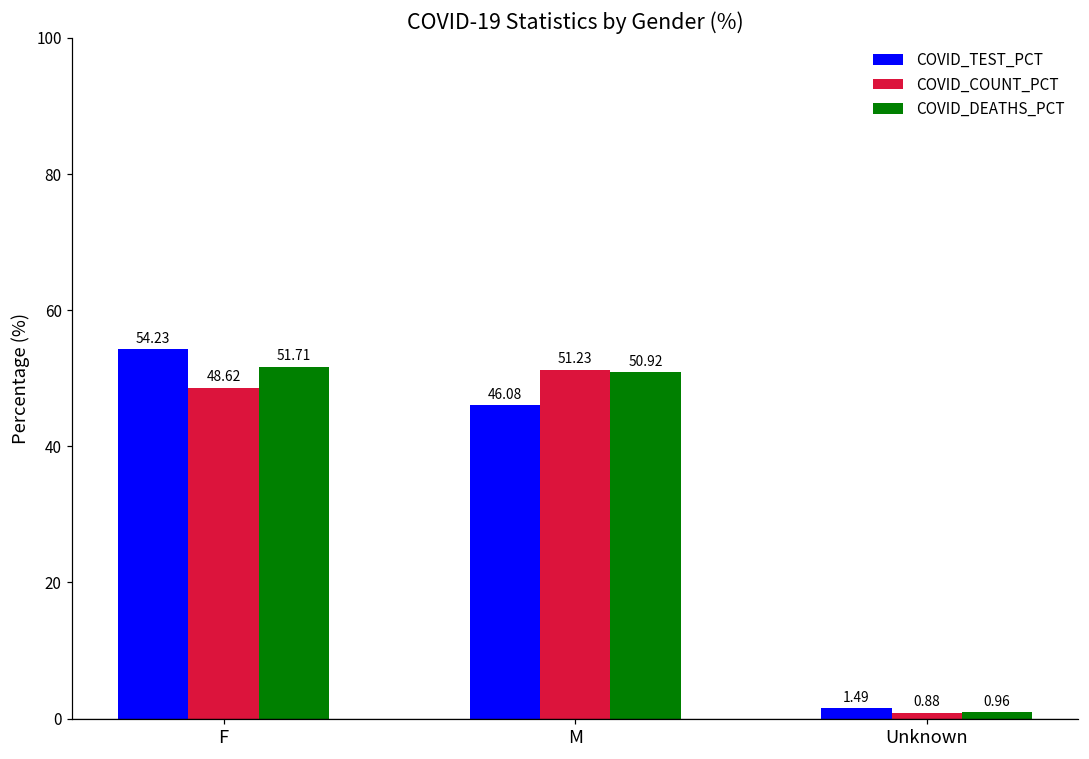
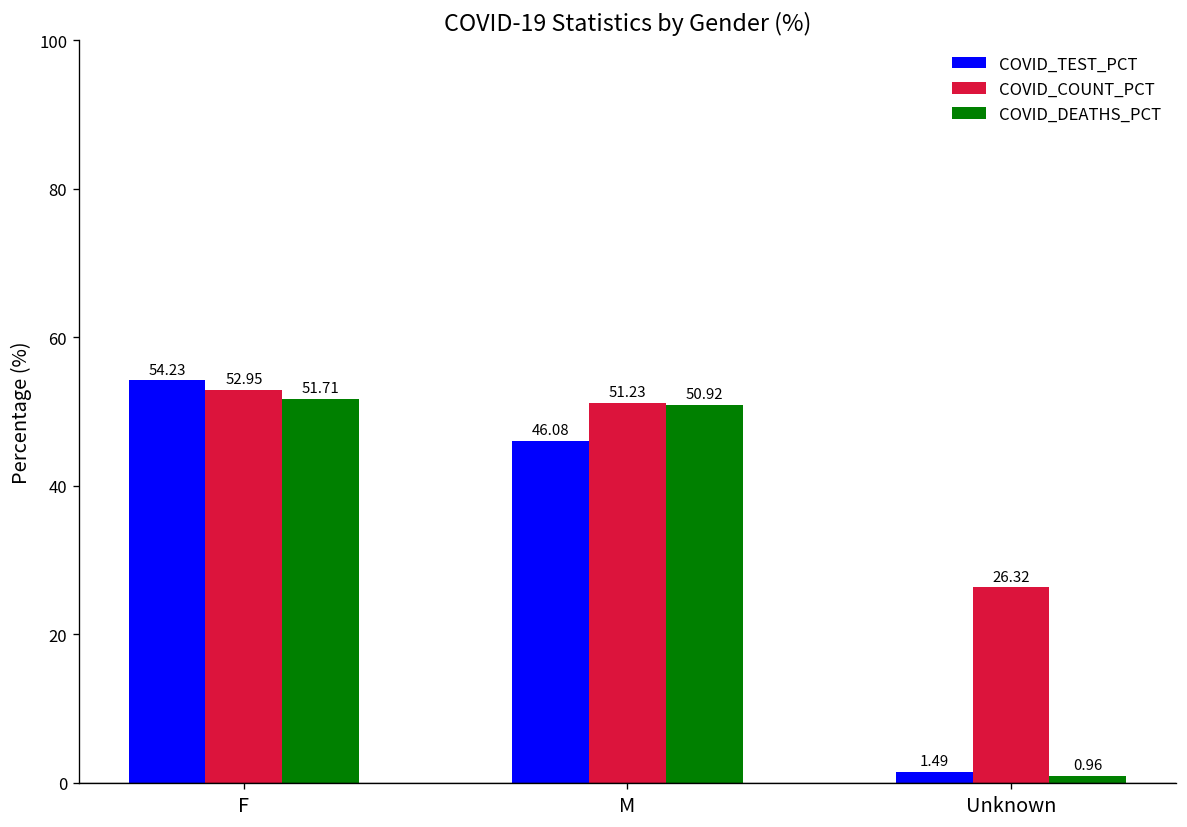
COVID_COUNT_PCT, F: 48.62 -> 52.95
COVID_COUNT_PCT, Unknown: 0.88 -> 26.32
